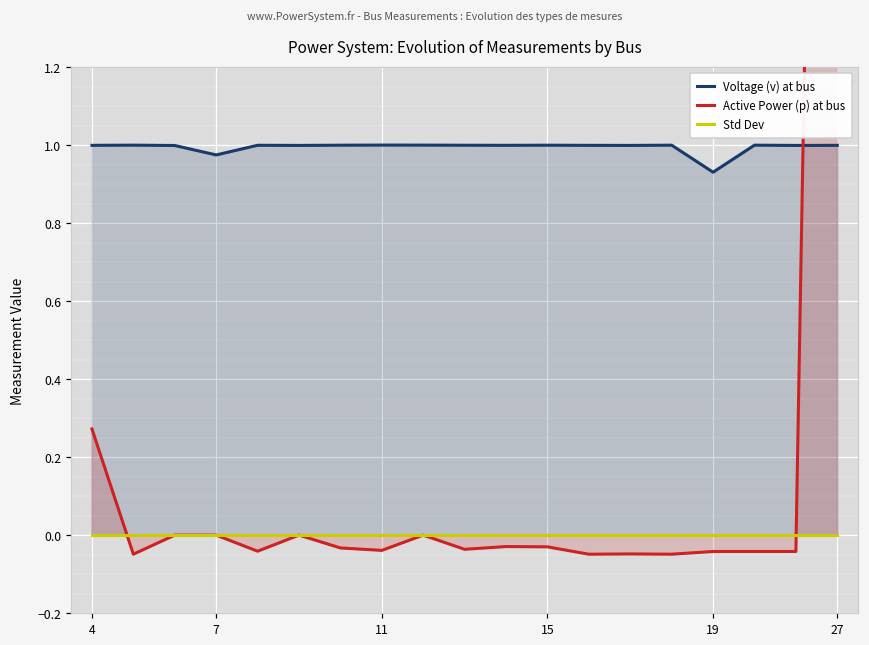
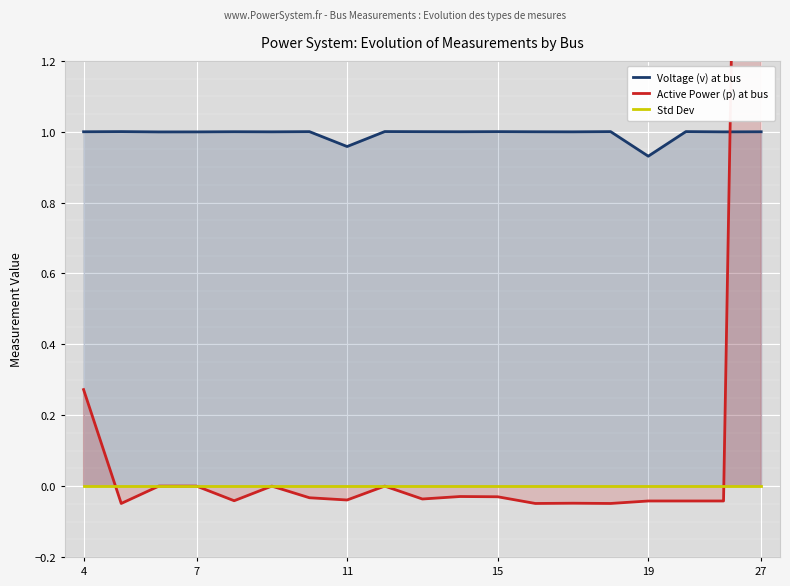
Voltage (v) at bus, 7: 0.98 -> 1.00
Voltage (v) at bus, 11: 1.00 -> 0.96
